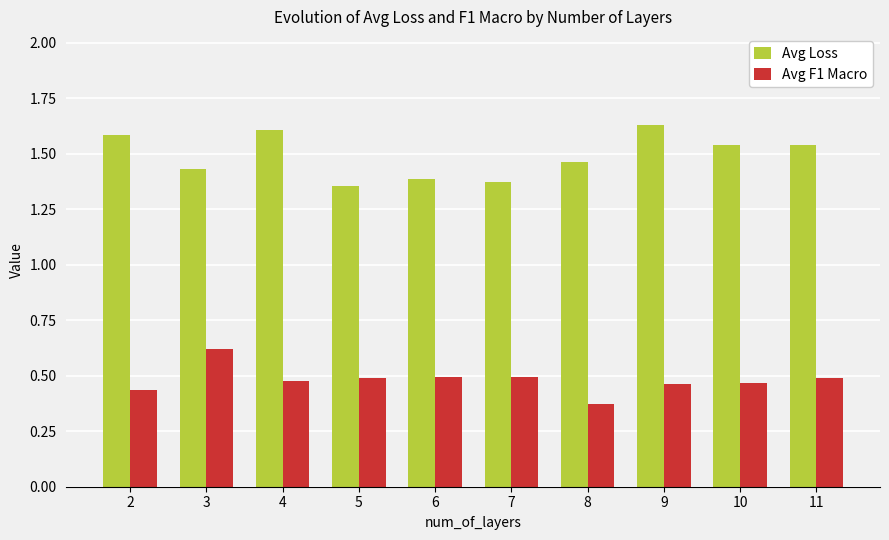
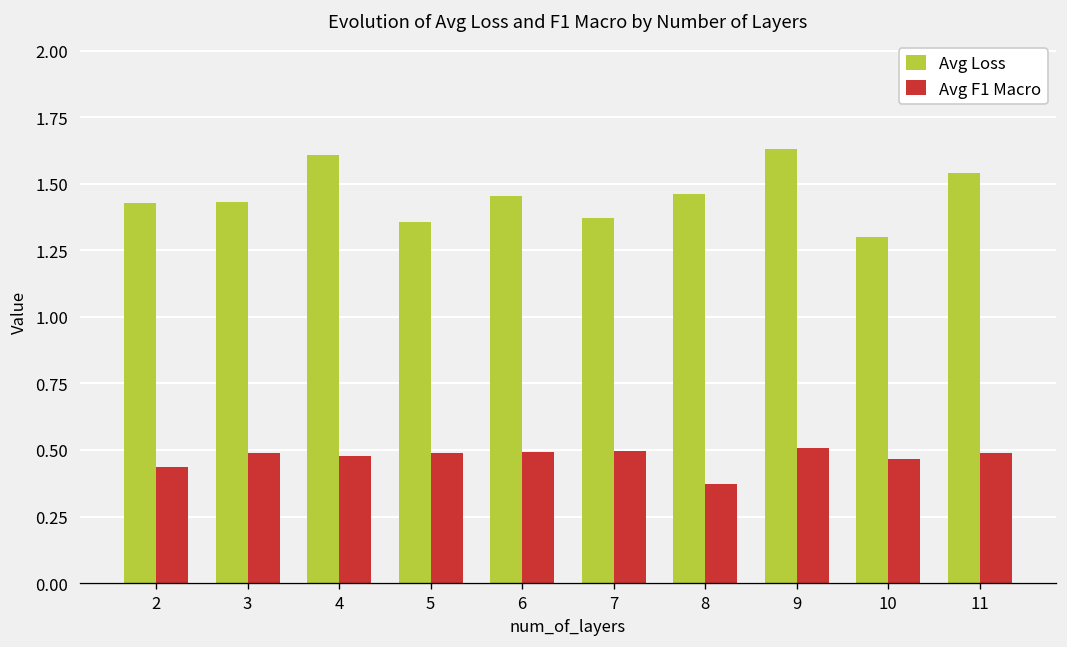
Avg Loss, 2: 1.58 -> 1.43
Avg F1 Macro, 3: 0.62 -> 0.49
Avg Loss, 6: 1.39 -> 1.45
Avg F1 Macro, 9: 0.46 -> 0.51
Avg Loss, 10: 1.54 -> 1.30
